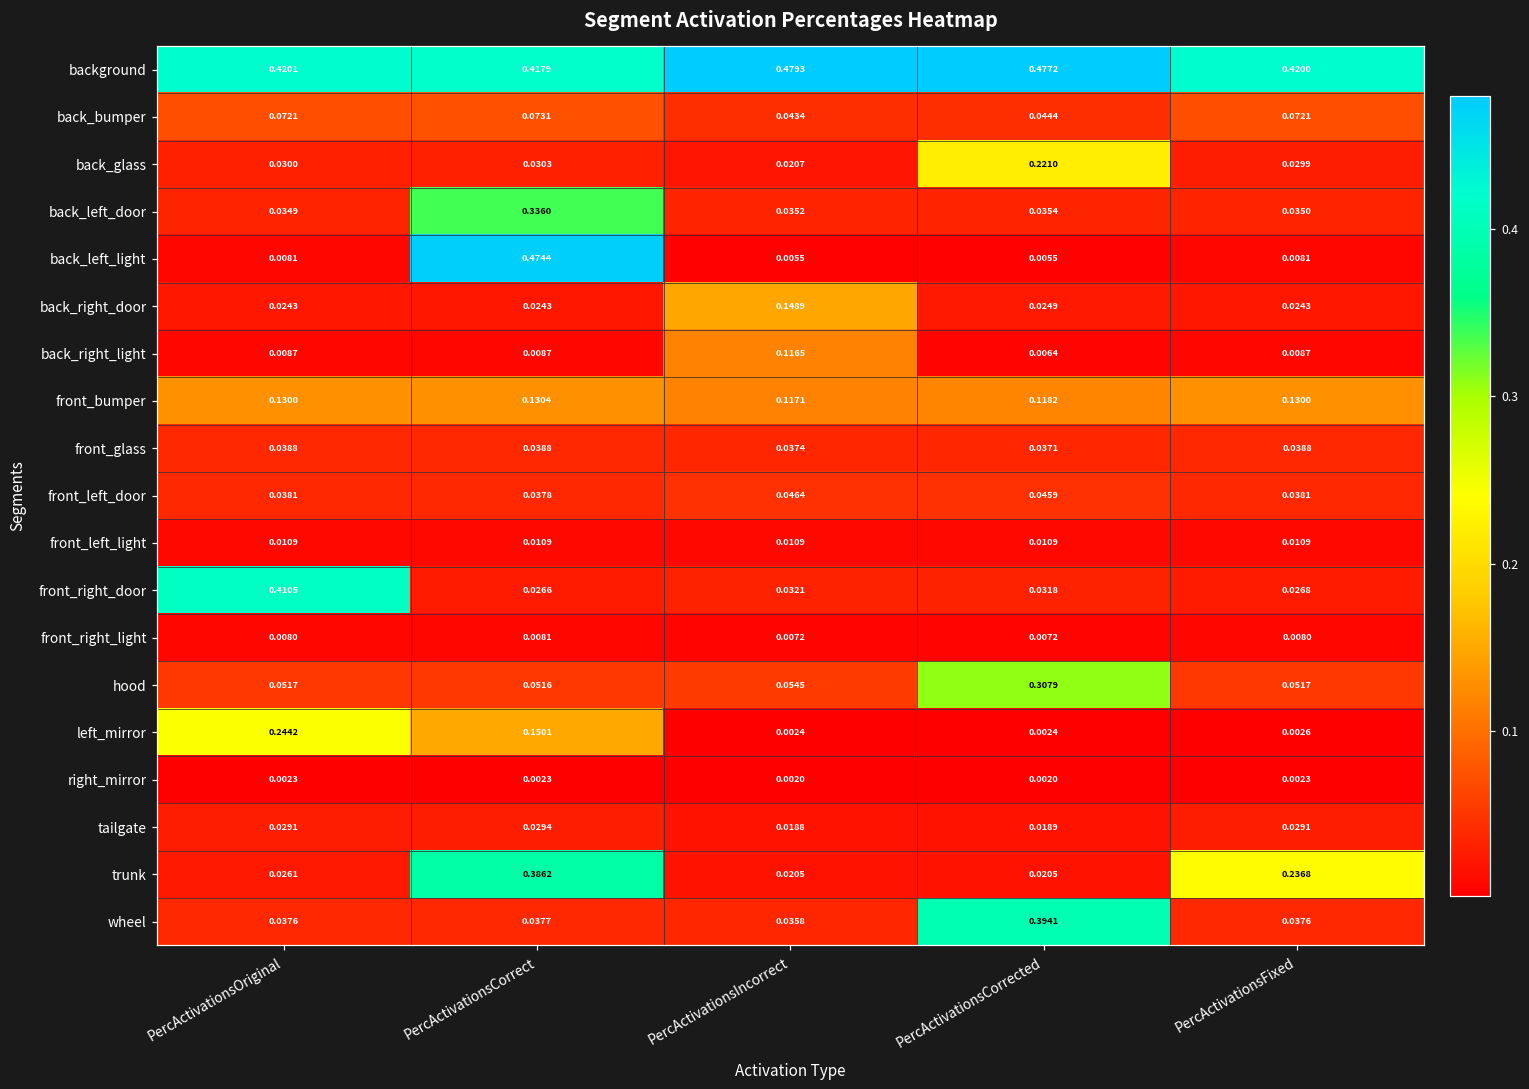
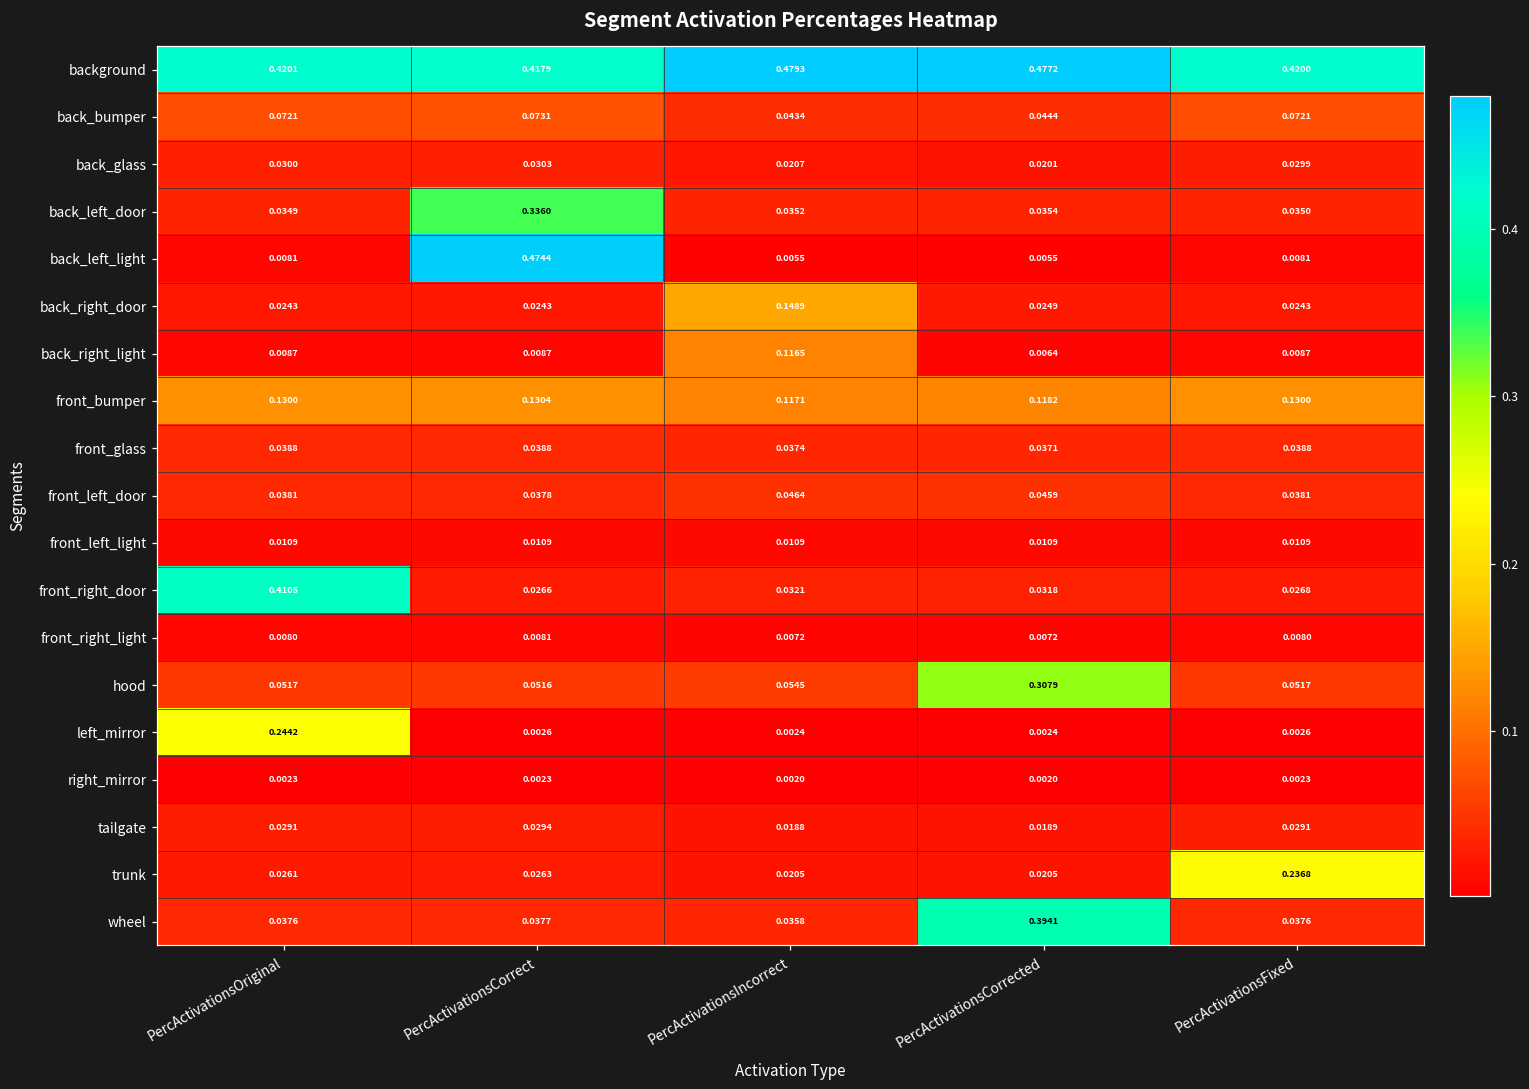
back_glass, PercActivationsCorrected: 0.2210 -> 0.0201
left_mirror, PercActivationsCorrect: 0.1501 -> 0.0026
trunk, PercActivationsCorrect: 0.3862 -> 0.0263
